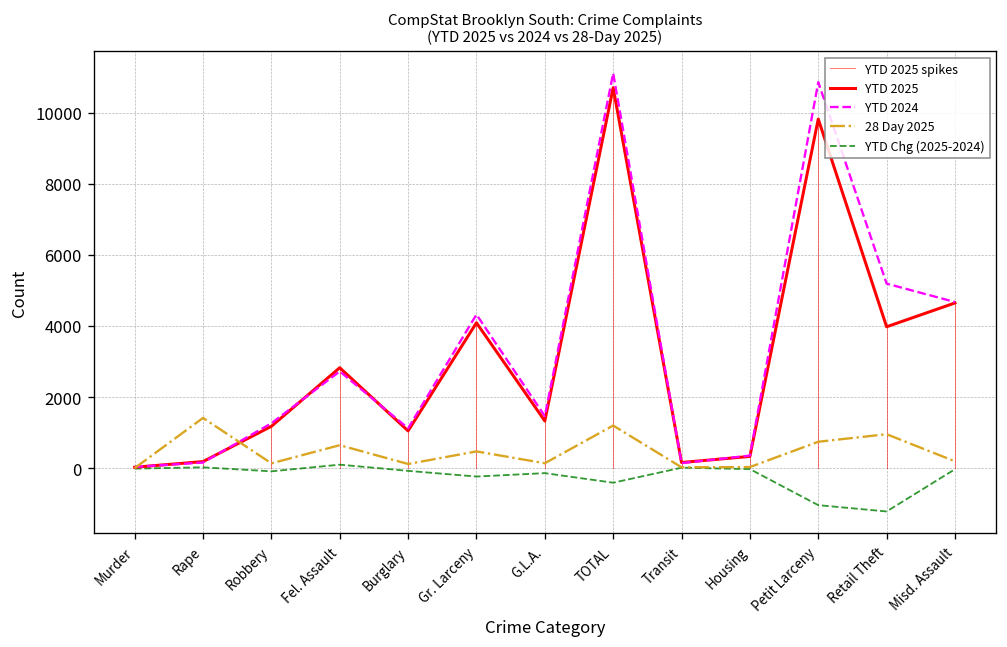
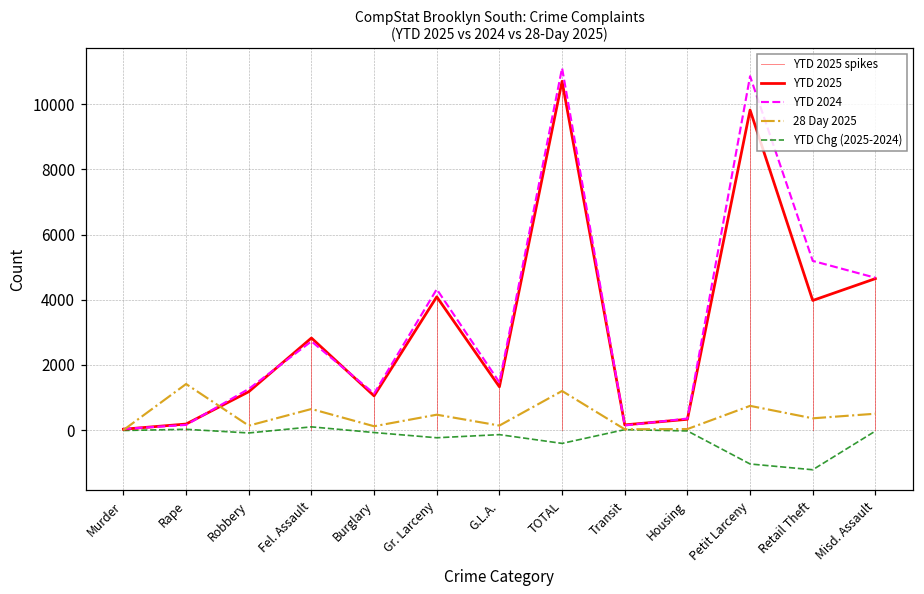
28 Day 2025, Retail Theft: 1000 -> 400
28 Day 2025, Misd. Assault: 200 -> 500
